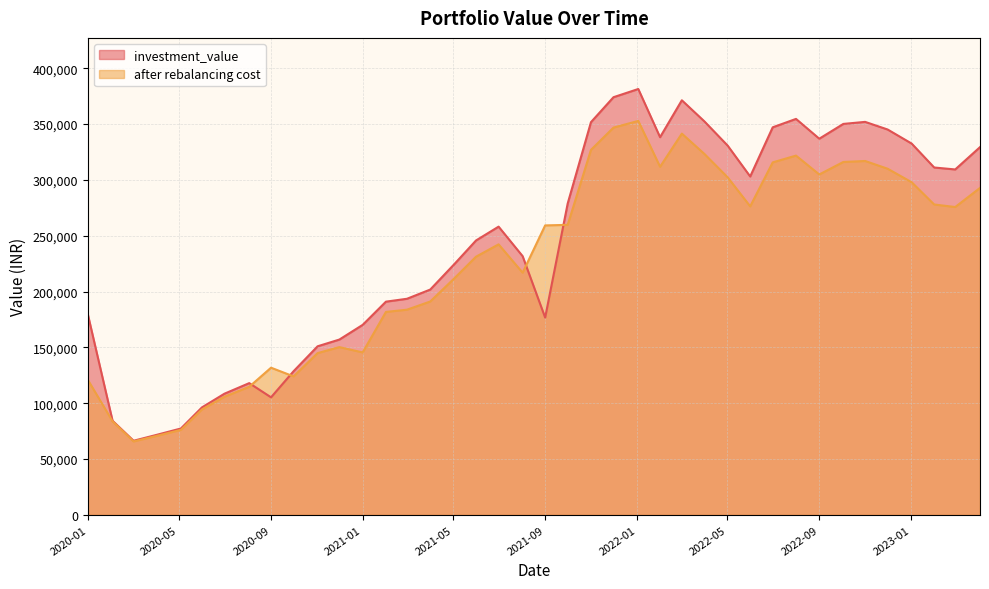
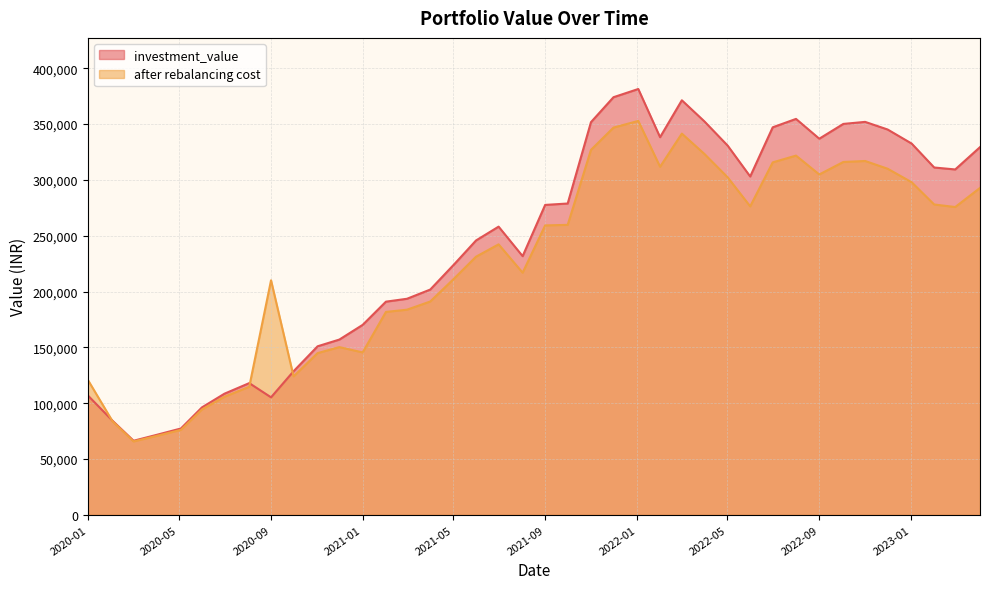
investment_value, 2020-01: 180,000 -> 107,000
after rebalancing cost, 2020-09: 132,000 -> 210,000
investment_value, 2021-09: 177,000 -> 278,000
